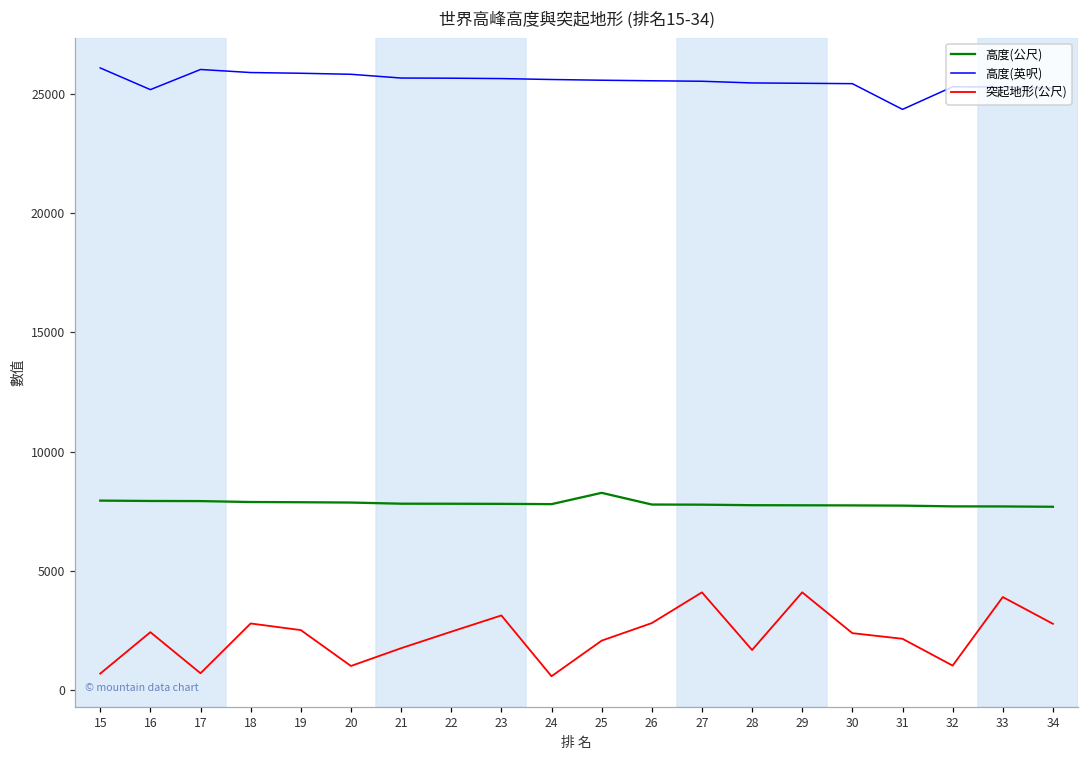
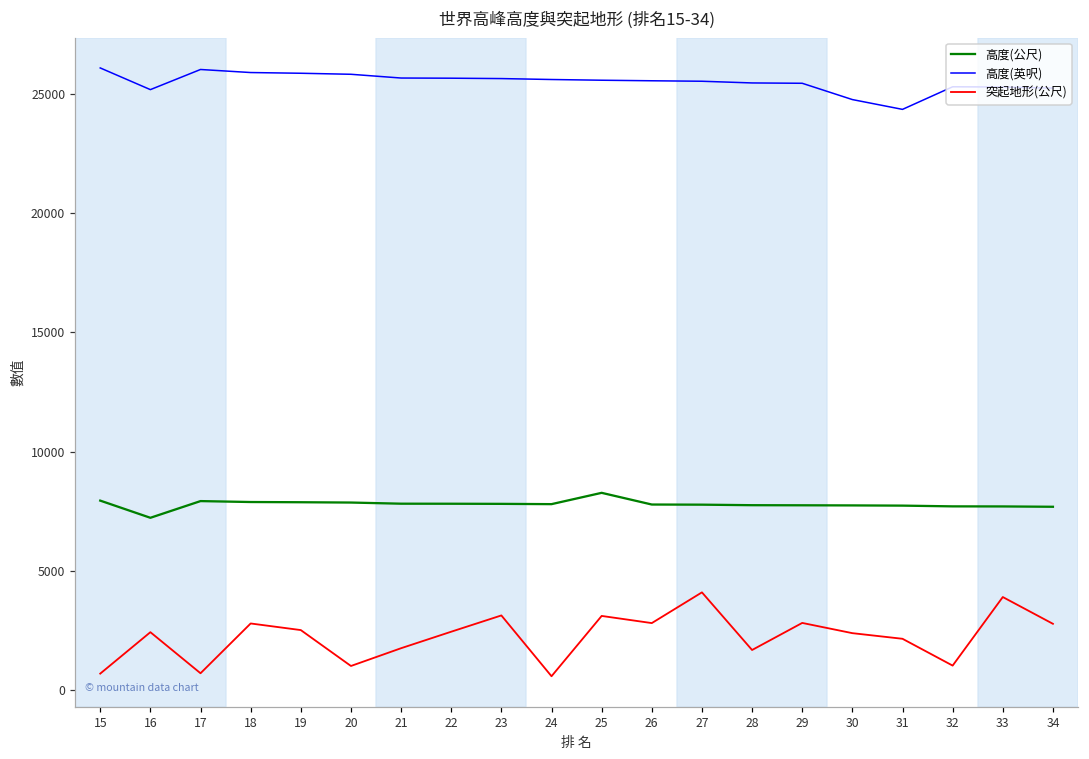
高度(公尺), 16: 7900 -> 7200
突起地形(公尺), 25: 2100 -> 3100
突起地形(公尺), 29: 4100 -> 2800
高度(英呎), 30: 25400 -> 24800
